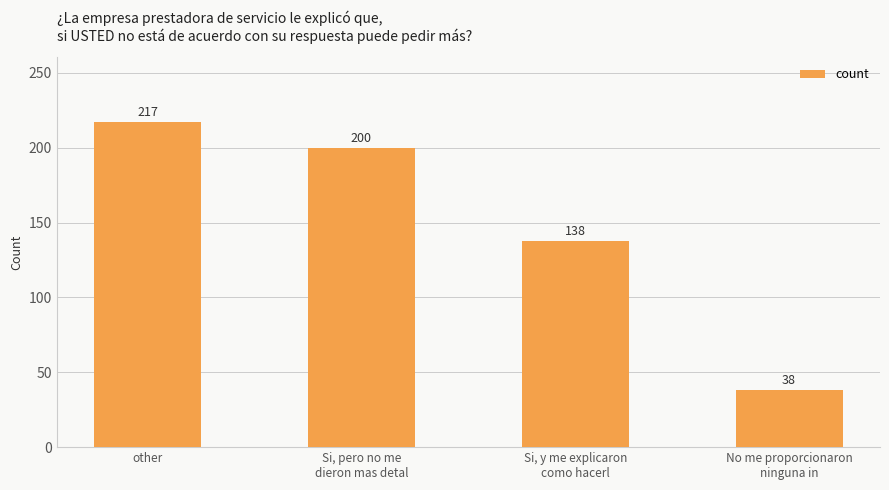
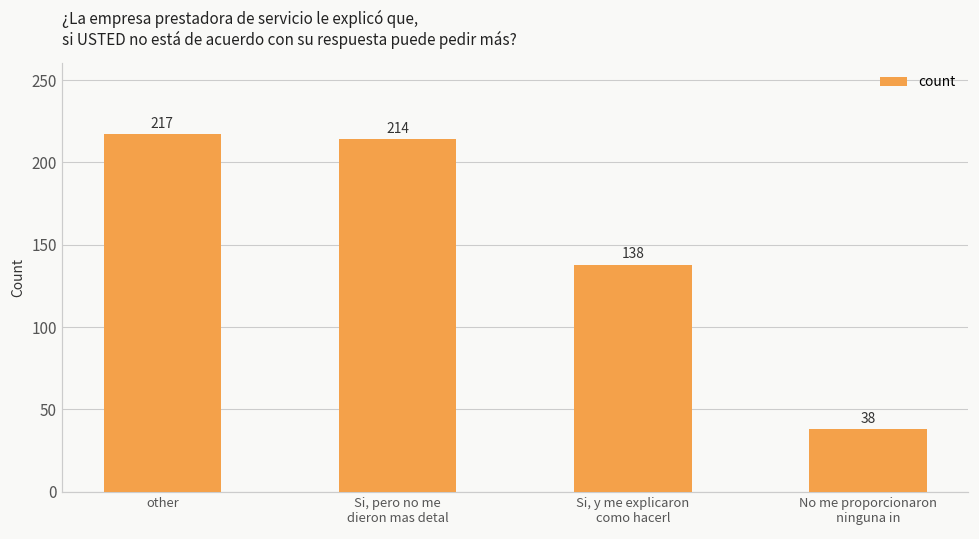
Si, pero no me dieron mas detal: 200 -> 214
